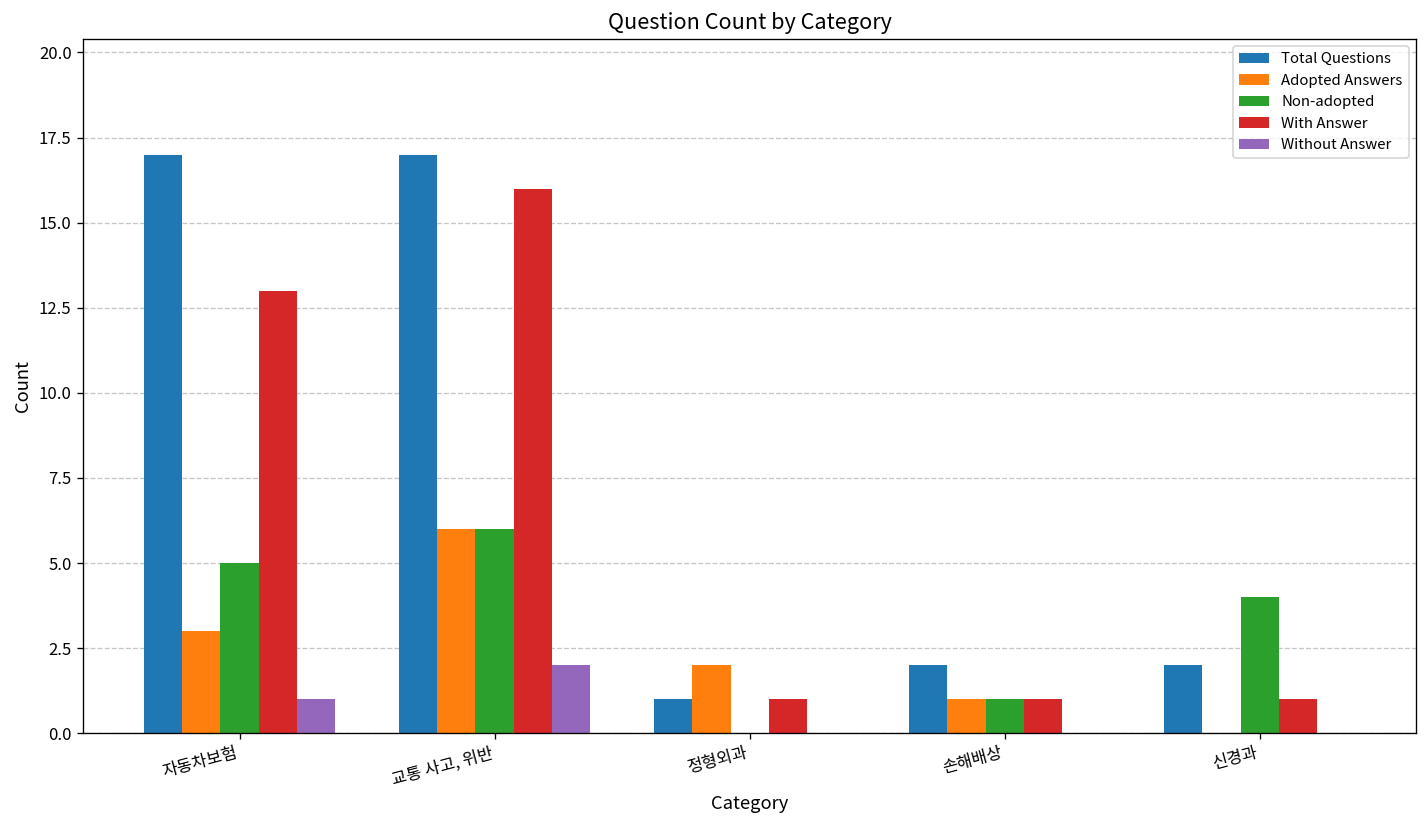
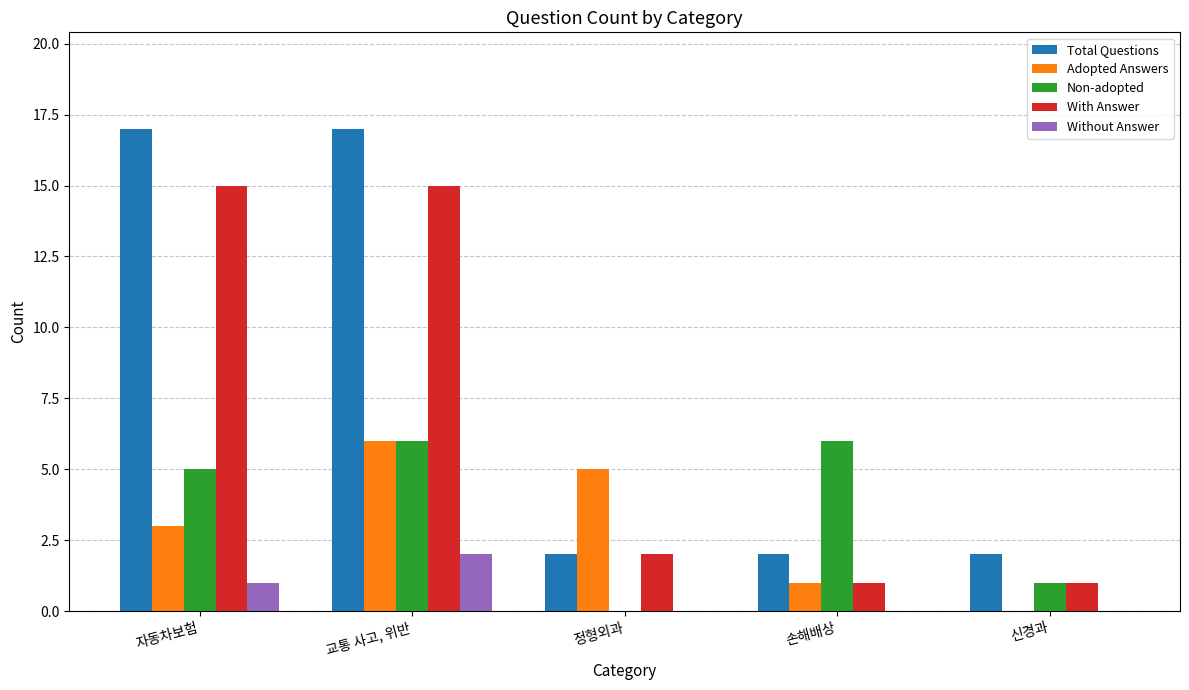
With Answer, 자동차보험: 13 -> 15
With Answer, 교통 사고, 위반: 16 -> 15
Total Questions, 정형외과: 1 -> 2
Adopted Answers, 정형외과: 2 -> 5
With Answer, 정형외과: 1 -> 2
Non-adopted, 손해배상: 1 -> 6
Non-adopted, 신경과: 4 -> 1
